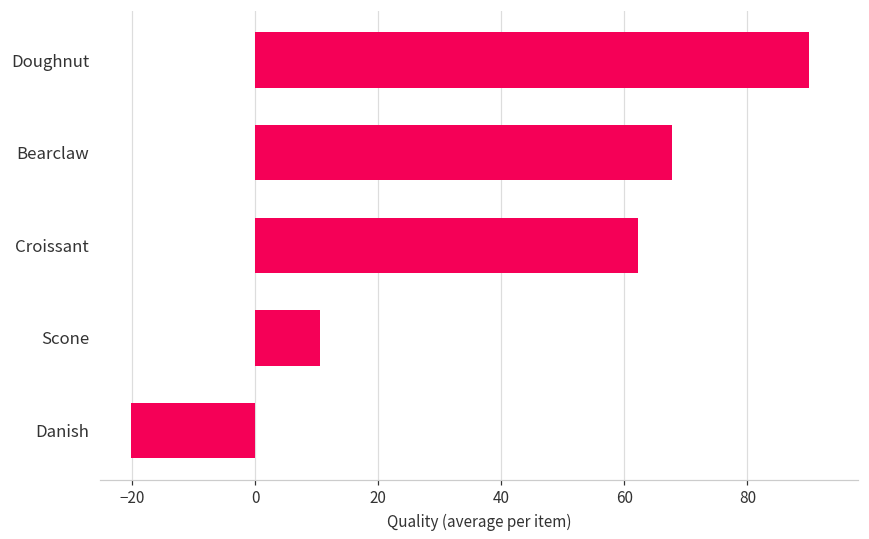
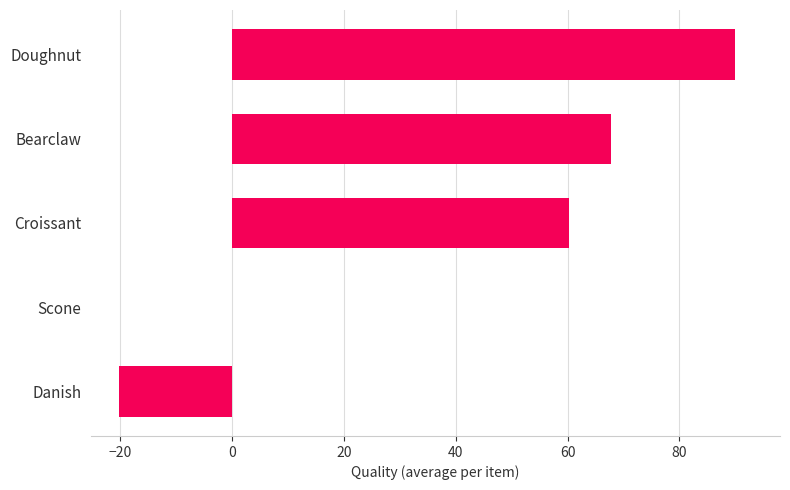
Croissant: 62 -> 60
Scone: 11 -> 0
